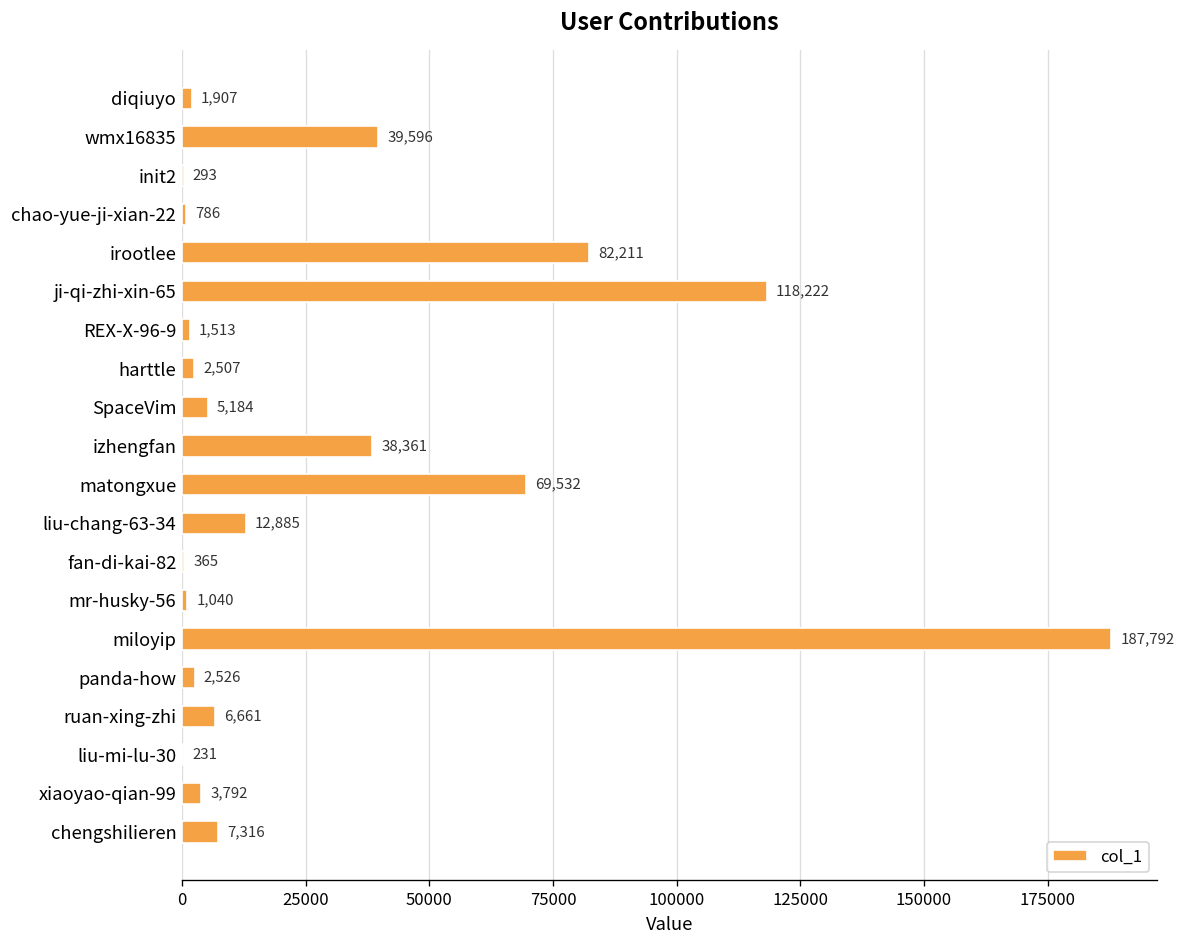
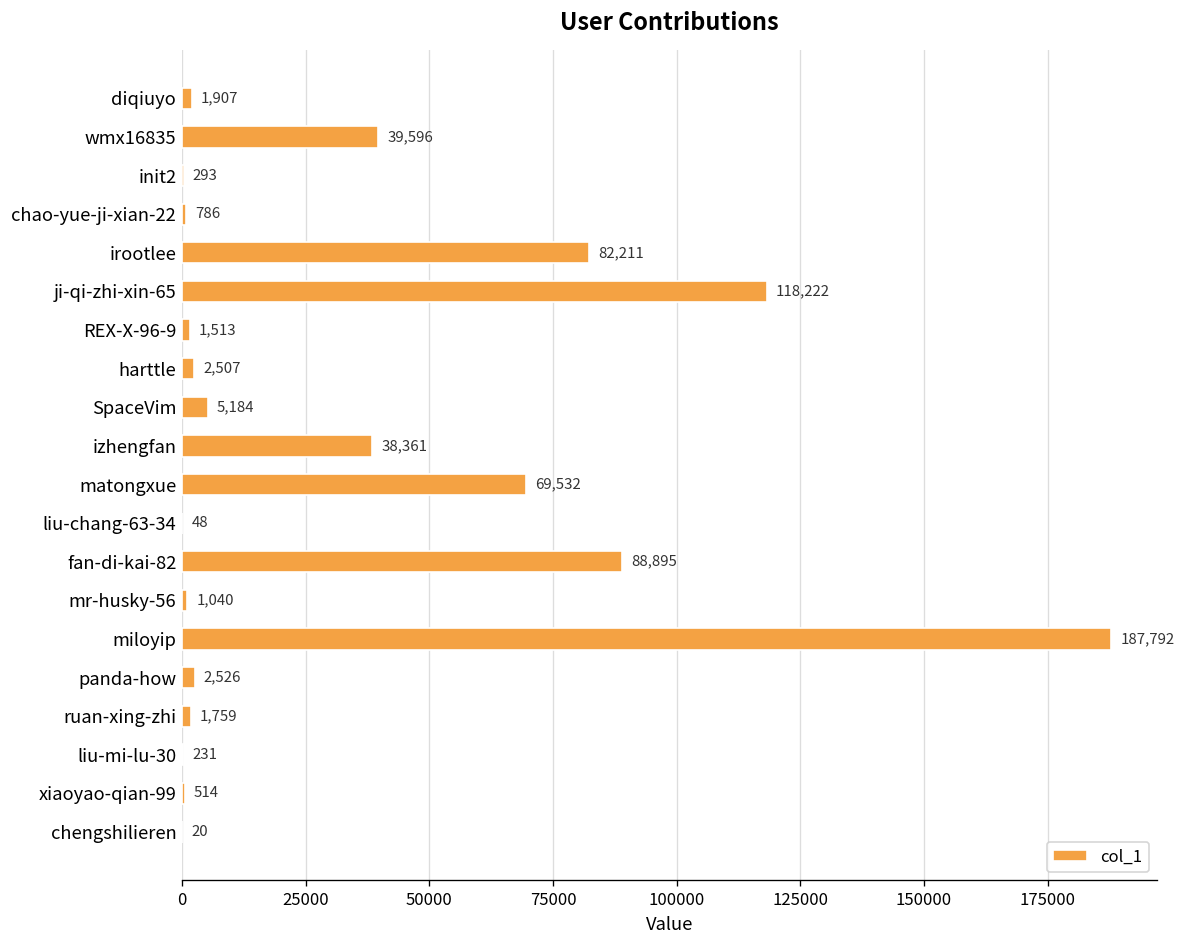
liu-chang-63-34: 12,885 -> 48
fan-di-kai-82: 365 -> 88,895
ruan-xing-zhi: 6,661 -> 1,759
xiaoyao-qian-99: 3,792 -> 514
chengshilieren: 7,316 -> 20
